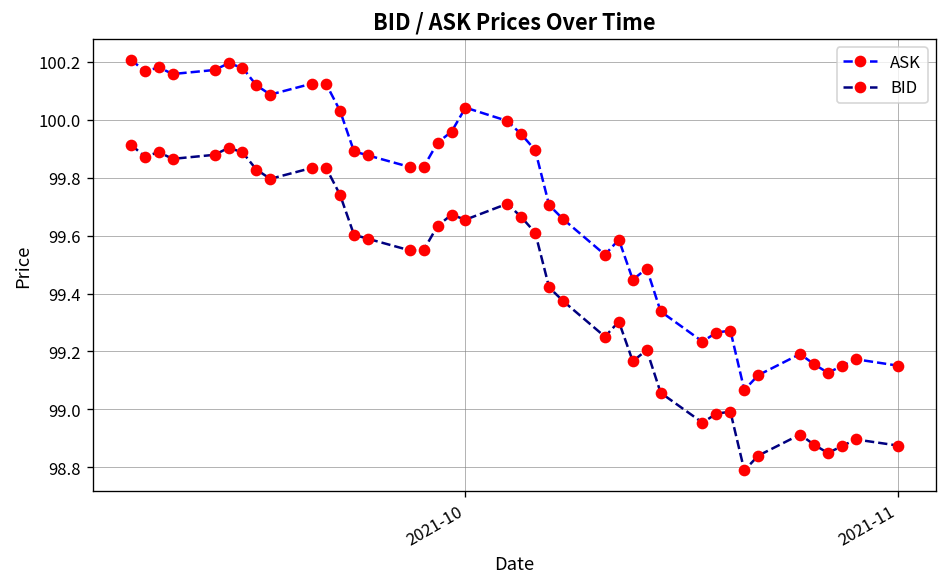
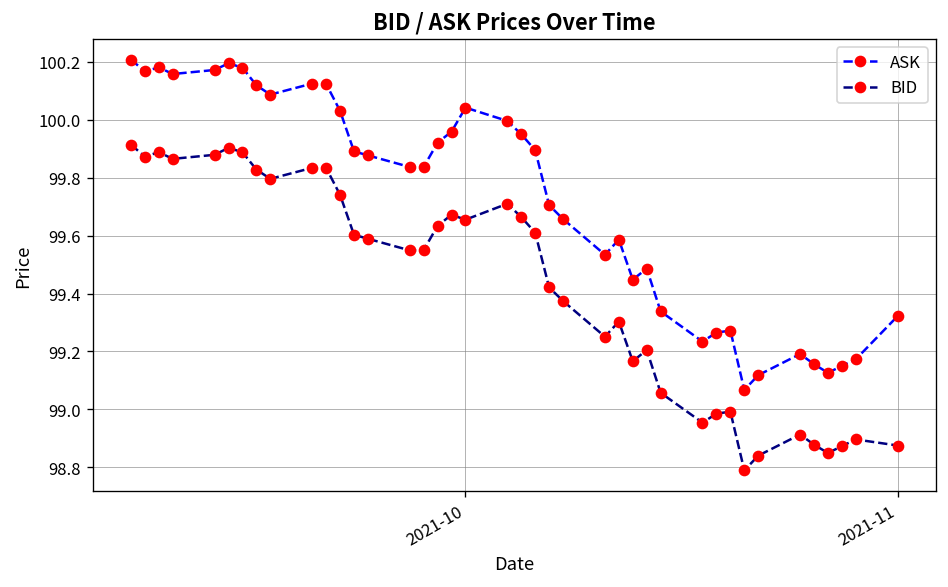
ASK, 2021-11: 99.15 -> 99.32
